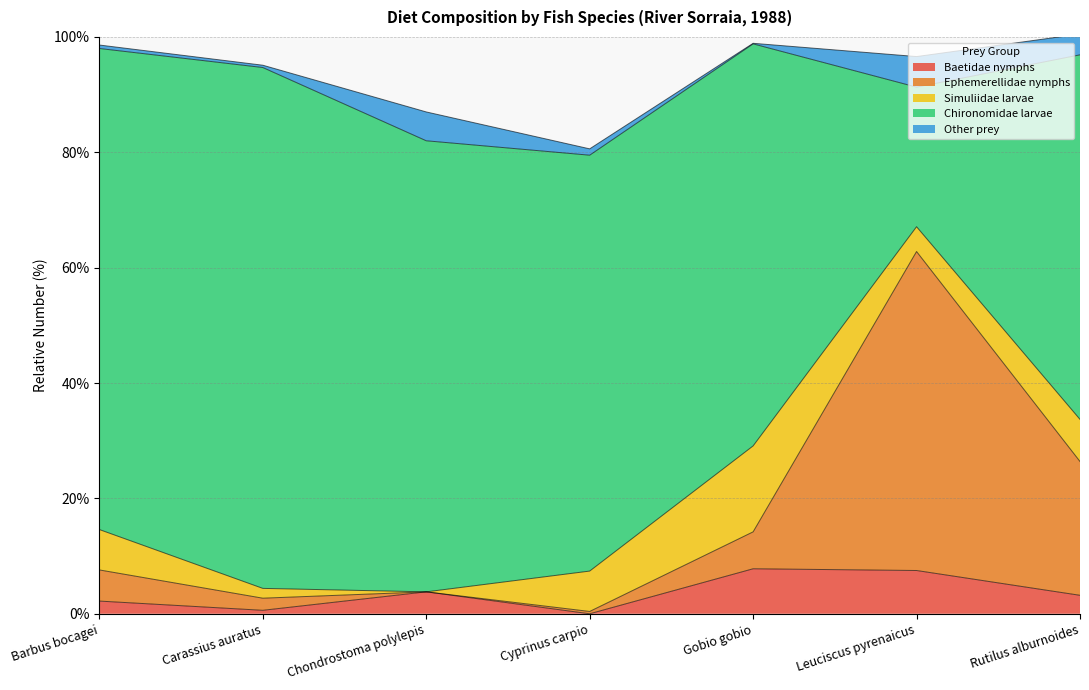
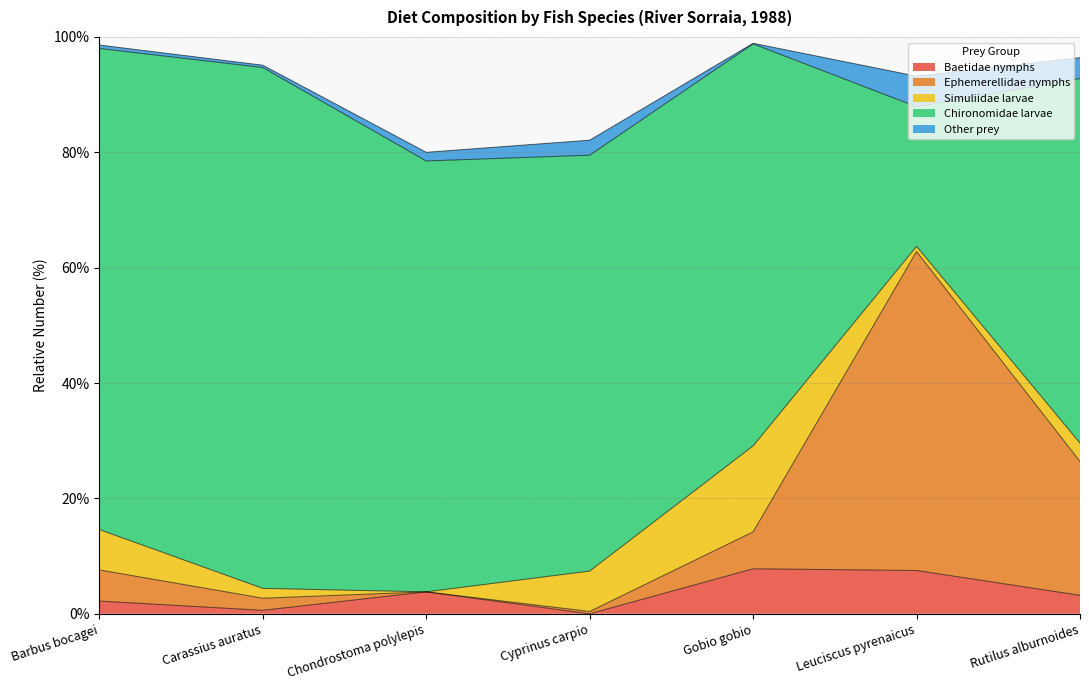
Chironomidae larvae, Chondrostoma polylepis: 78% -> 75%
Other prey, Chondrostoma polylepis: 5% -> 2%
Other prey, Cyprinus carpio: 1% -> 3%
Simuliidae larvae, Leuciscus pyrenaicus: 4% -> 1%
Simuliidae larvae, Rutilus alburnoides: 7% -> 3%
